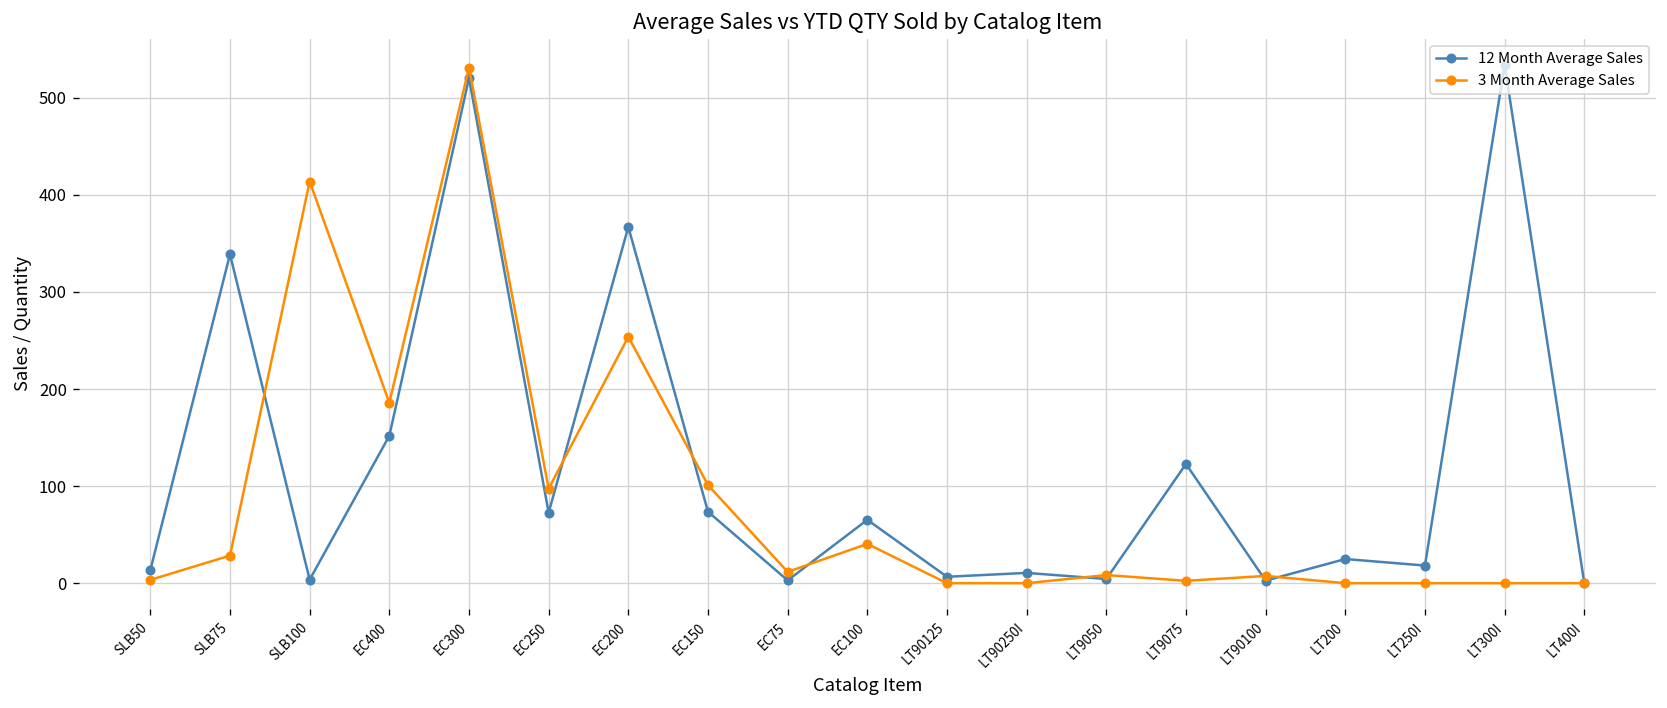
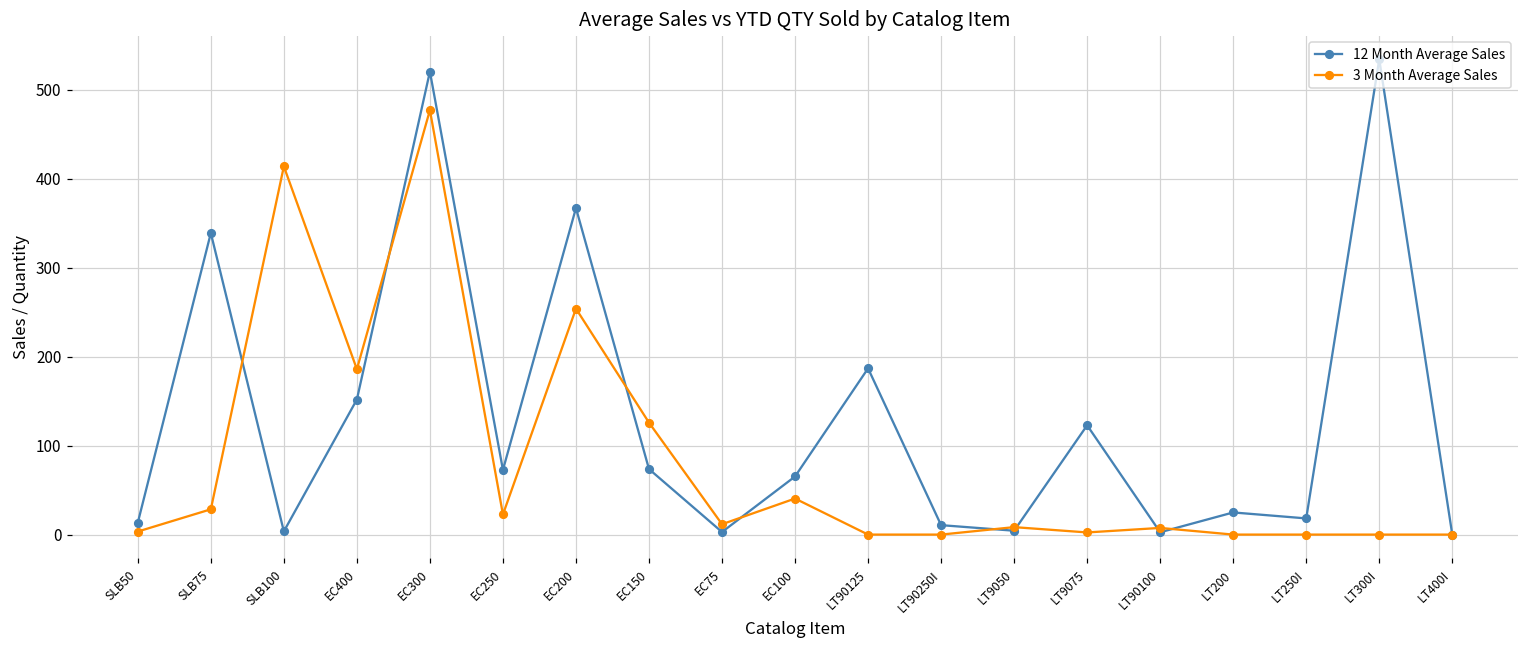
3 Month Average Sales, EC300: 530 -> 480
3 Month Average Sales, EC250: 100 -> 20
3 Month Average Sales, EC150: 100 -> 130
12 Month Average Sales, LT90125: 10 -> 190
